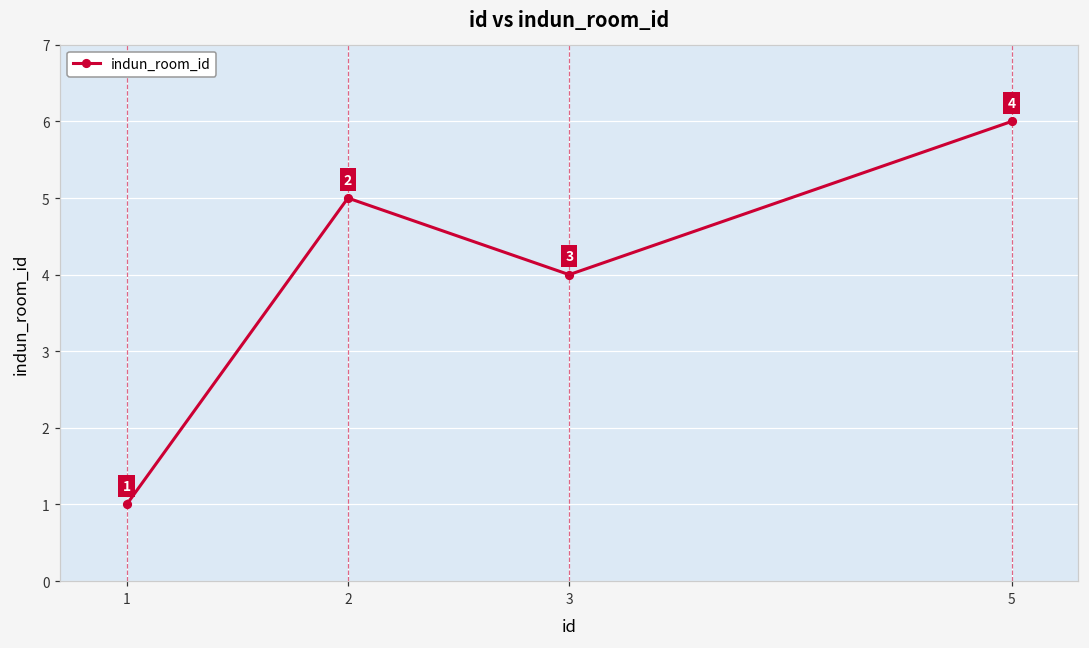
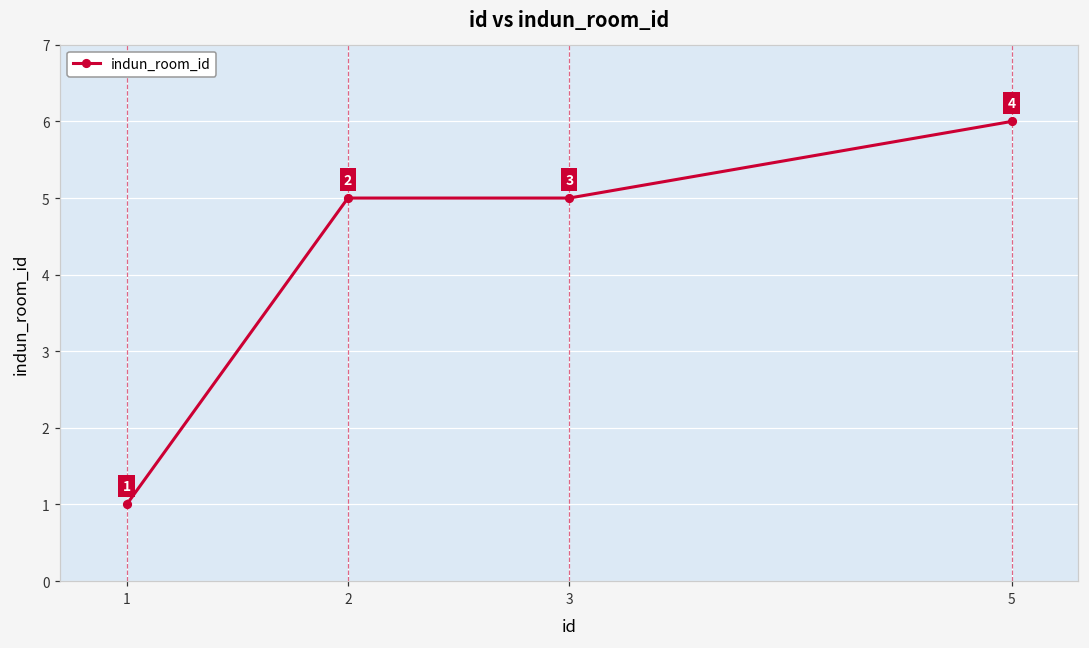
3: 4 -> 5
